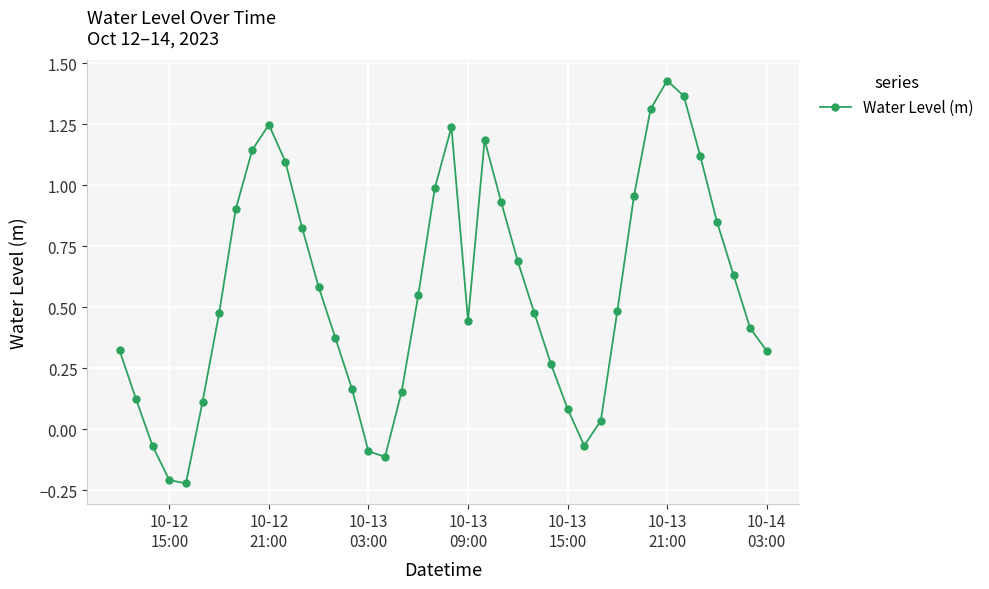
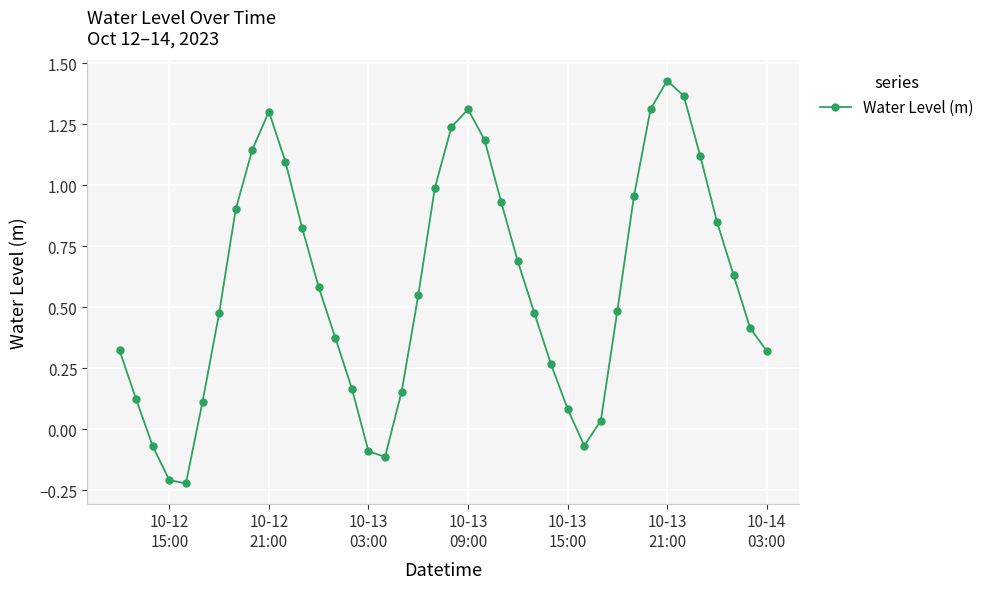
10-12 21:00: 1.25 -> 1.30
10-13 09:00: 0.45 -> 1.31
